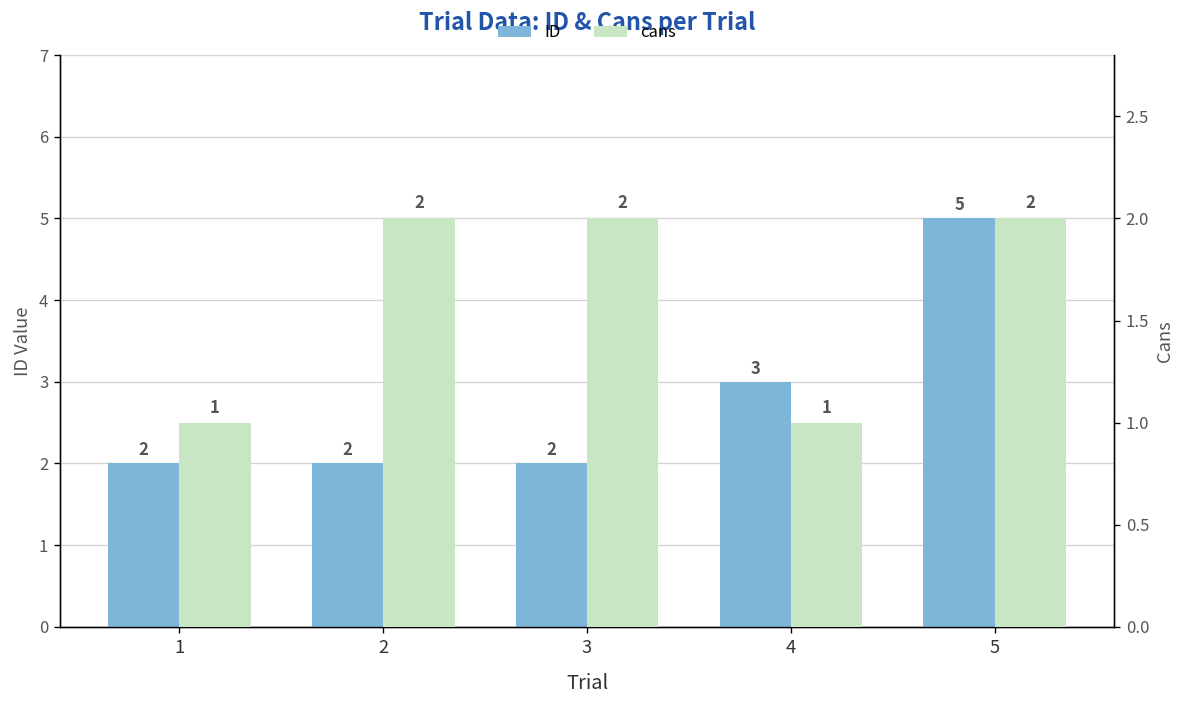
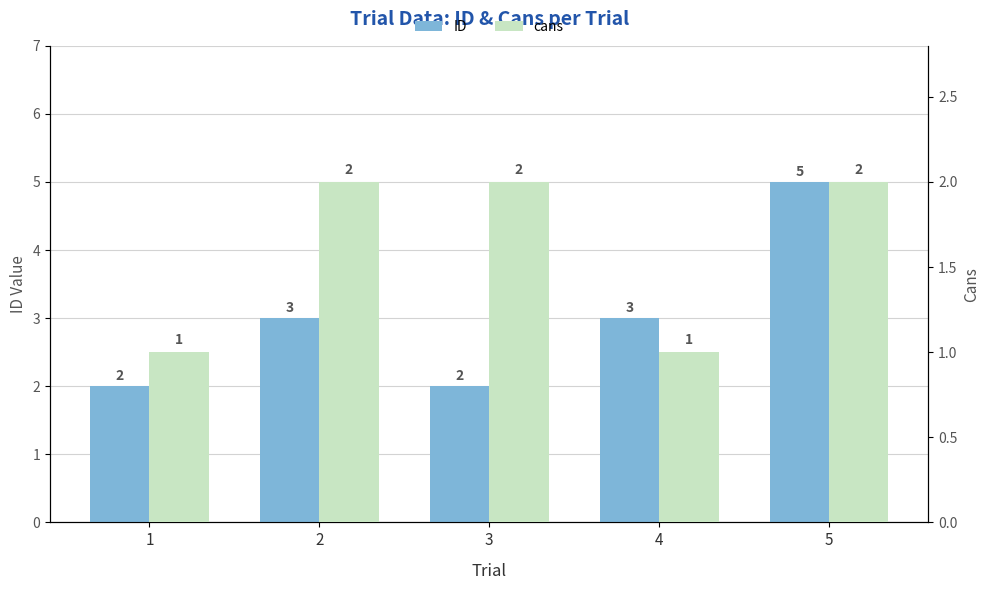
ID, 2: 2 -> 3
